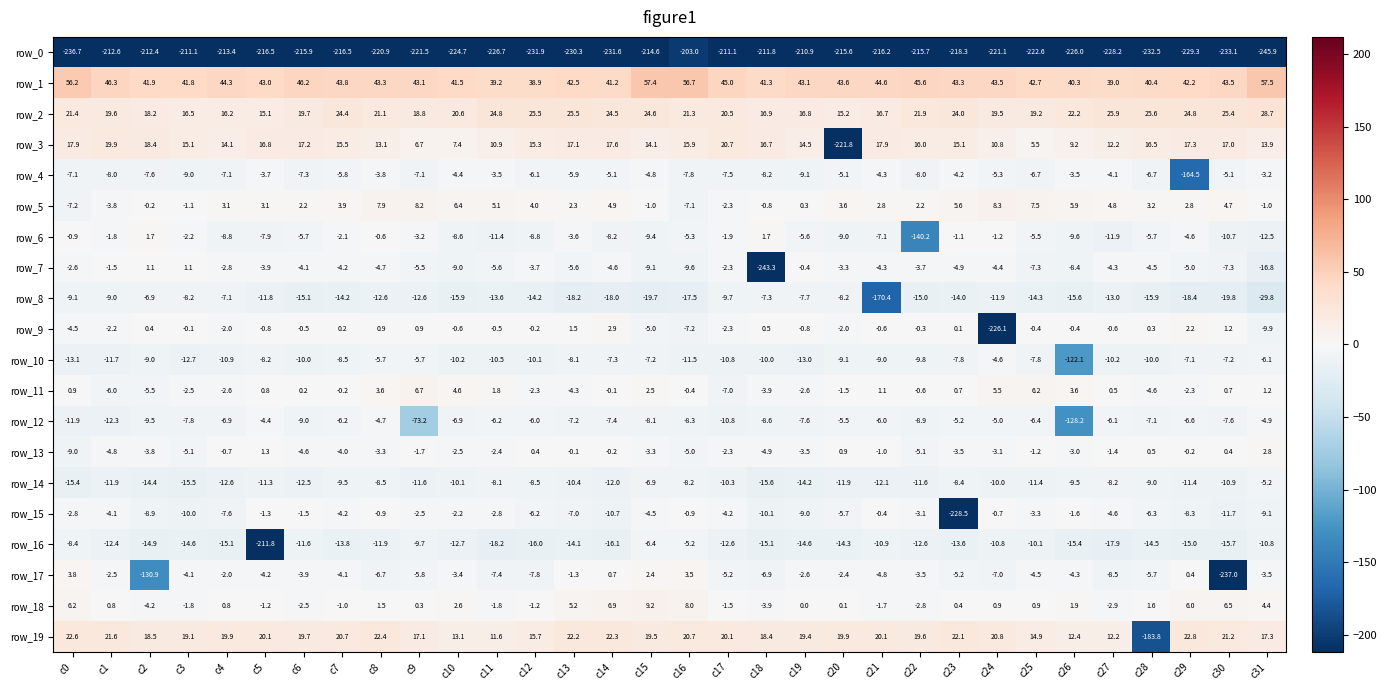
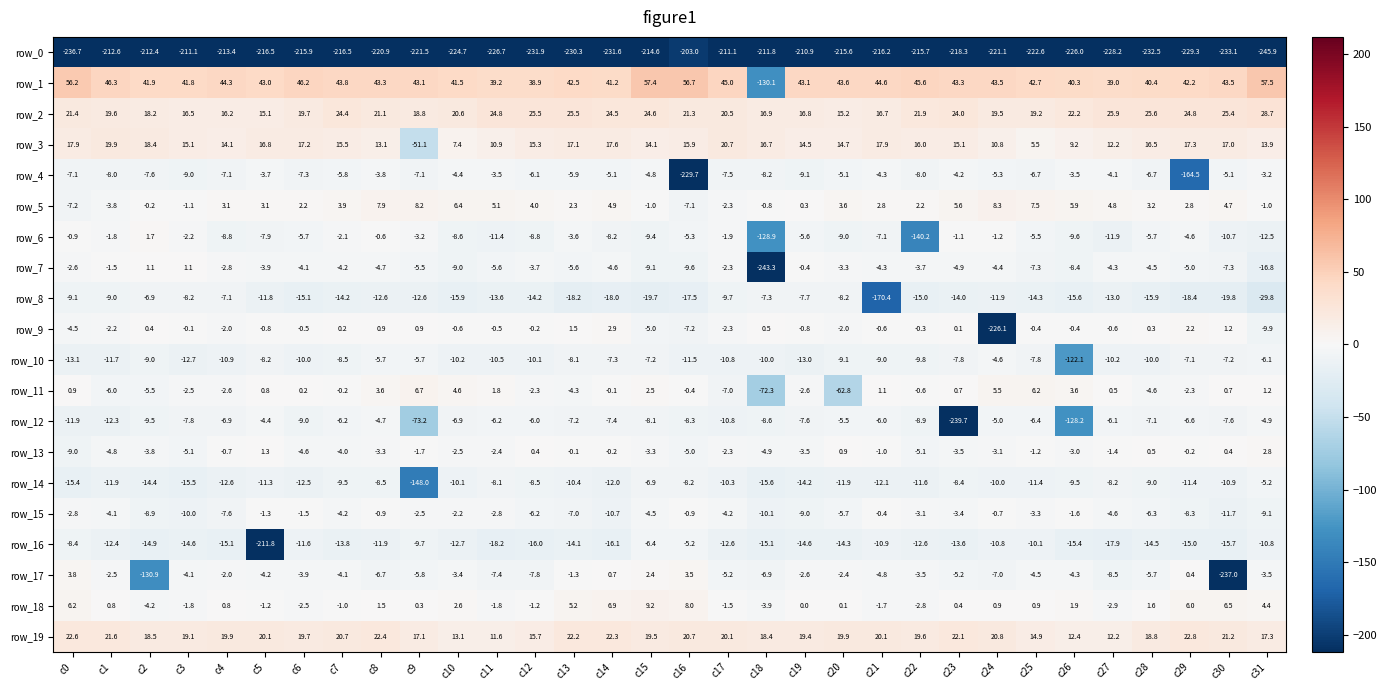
row_1, c18: 41.3 -> -130.1
row_3, c9: 6.7 -> -51.1
row_3, c20: -221.8 -> 14.7
row_4, c16: -7.8 -> -229.7
row_6, c18: 1.7 -> -128.9
row_11, c18: -3.9 -> -72.3
row_11, c20: -1.5 -> -62.8
row_12, c23: -5.2 -> -239.7
row_14, c9: -11.6 -> -148.0
row_15, c23: -228.5 -> -3.4
row_19, c28: -183.8 -> 18.8
